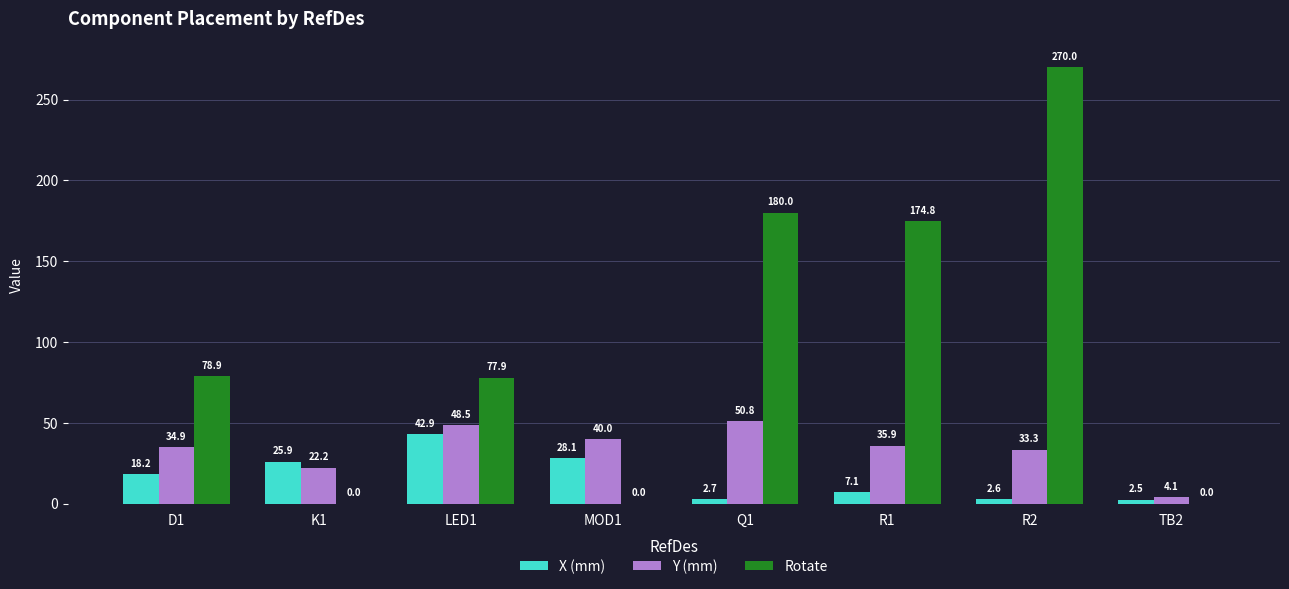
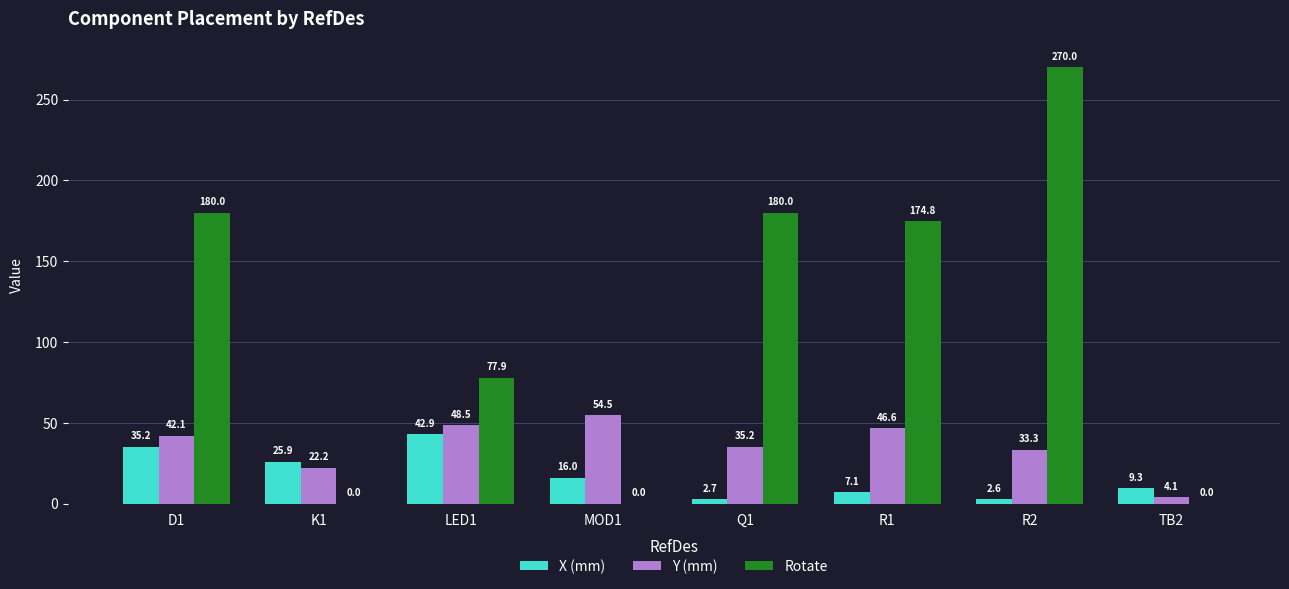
X (mm), D1: 18.2 -> 35.2
Y (mm), D1: 34.9 -> 42.1
Rotate, D1: 78.9 -> 180.0
X (mm), MOD1: 28.1 -> 16.0
Y (mm), MOD1: 40.0 -> 54.5
Y (mm), Q1: 50.8 -> 35.2
Y (mm), R1: 35.9 -> 46.6
X (mm), TB2: 2.5 -> 9.3
